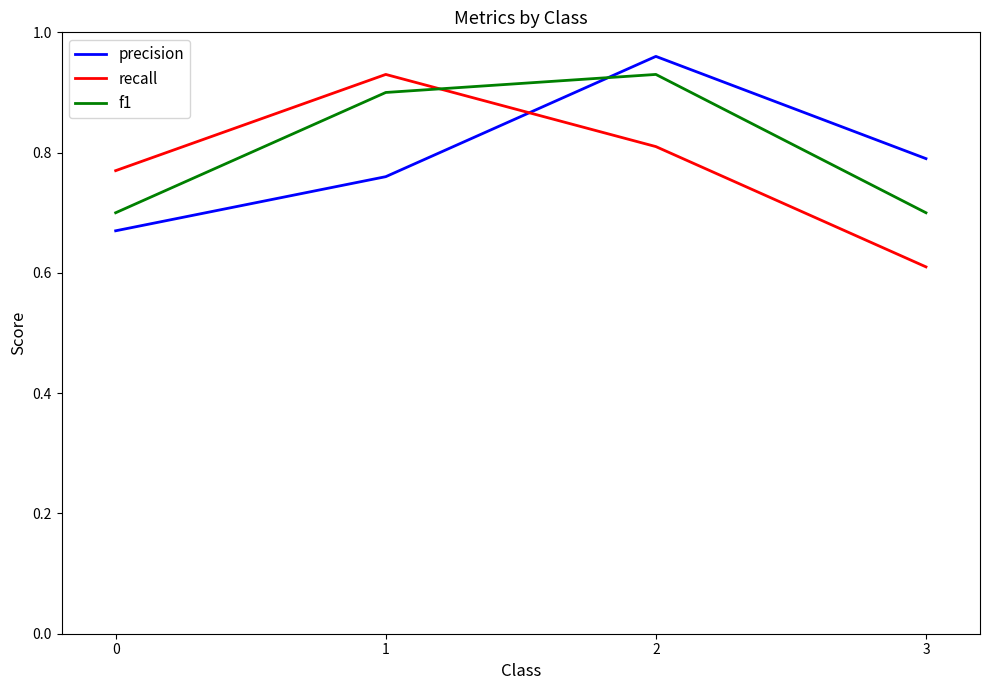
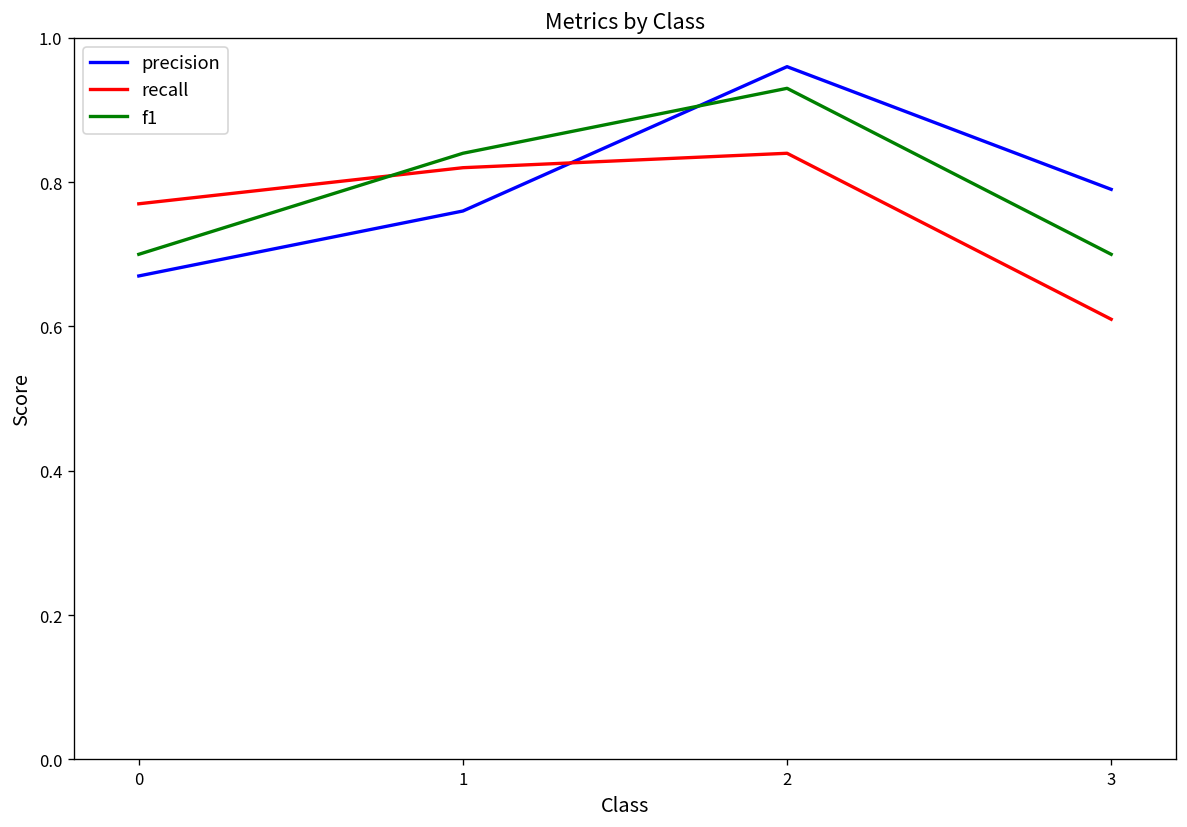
recall, 1: 0.93 -> 0.82
f1, 1: 0.90 -> 0.84
recall, 2: 0.81 -> 0.84
